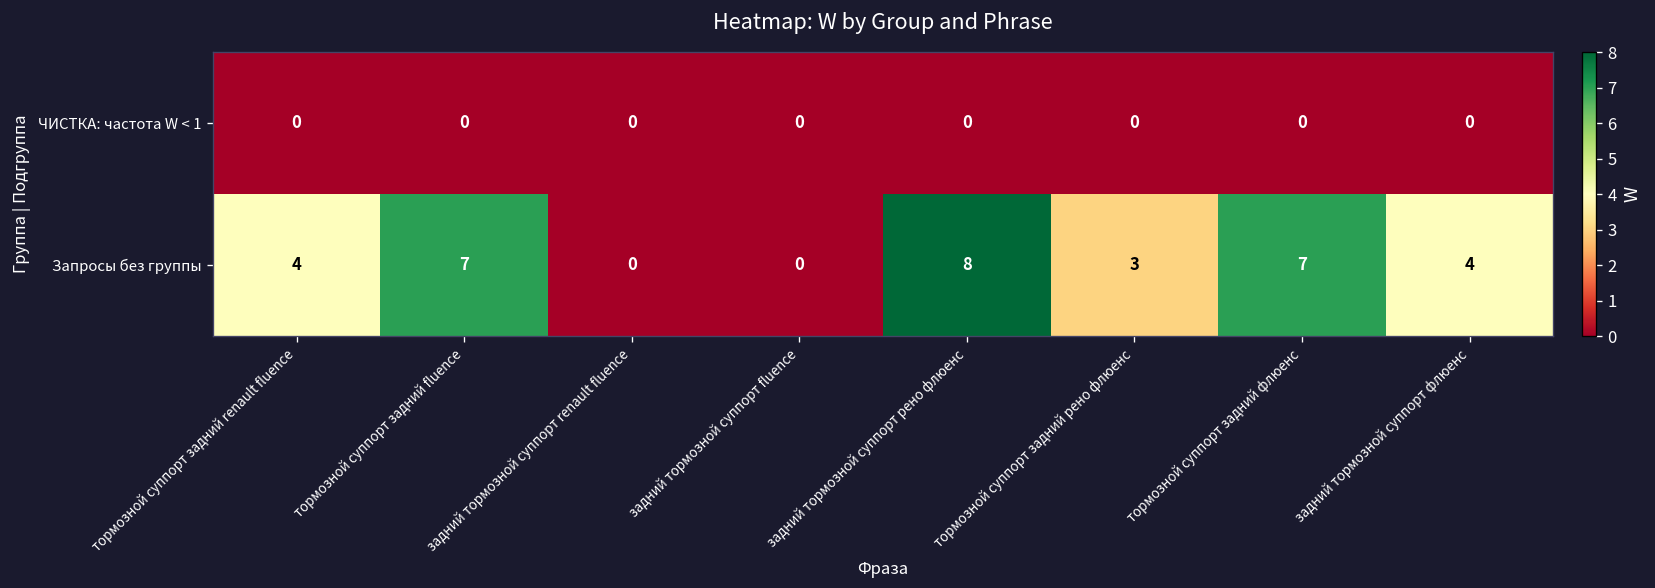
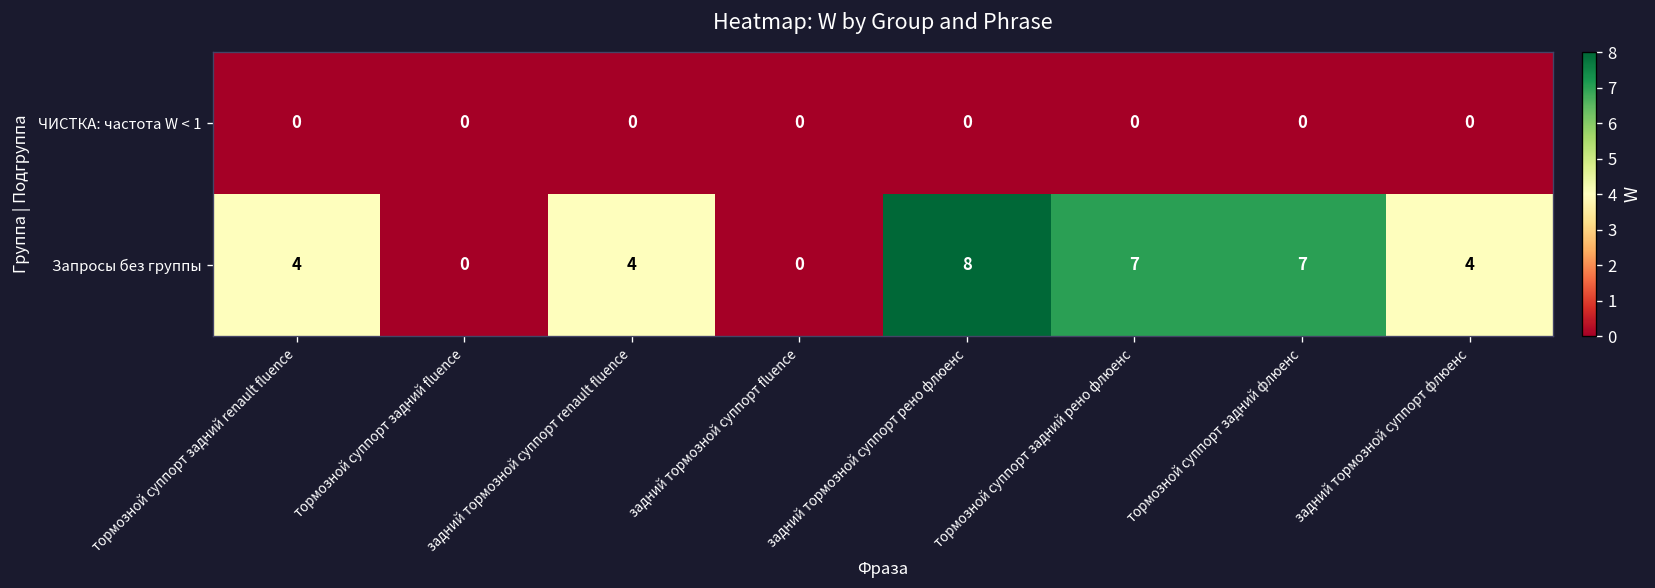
Запросы без группы, тормозной суппорт задний fluence: 7 -> 0
Запросы без группы, задний тормозной суппорт renault fluence: 0 -> 4
Запросы без группы, тормозной суппорт задний рено флюенс: 3 -> 7
